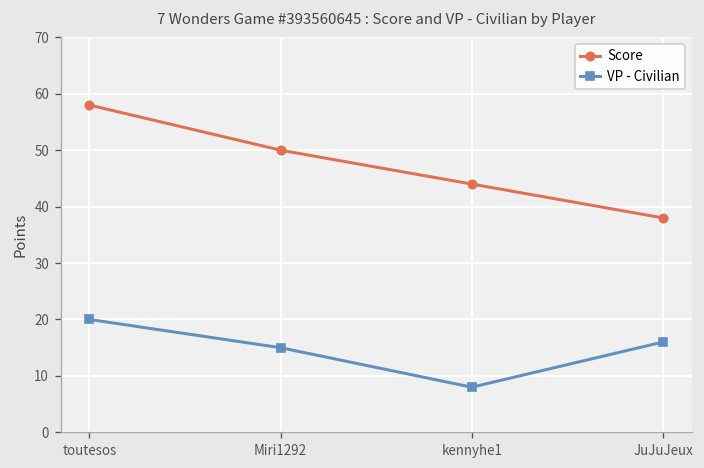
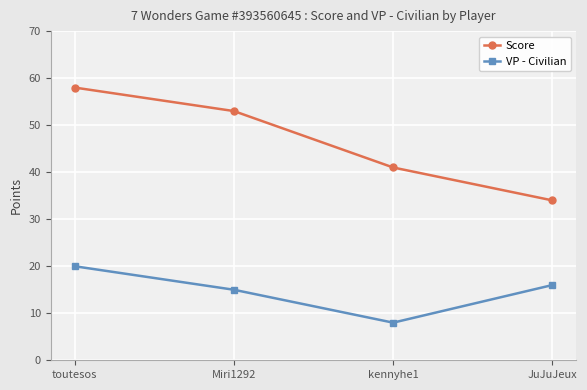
Score, Miri1292: 50 -> 53
Score, kennyhe1: 44 -> 41
Score, JuJuJeux: 38 -> 34
